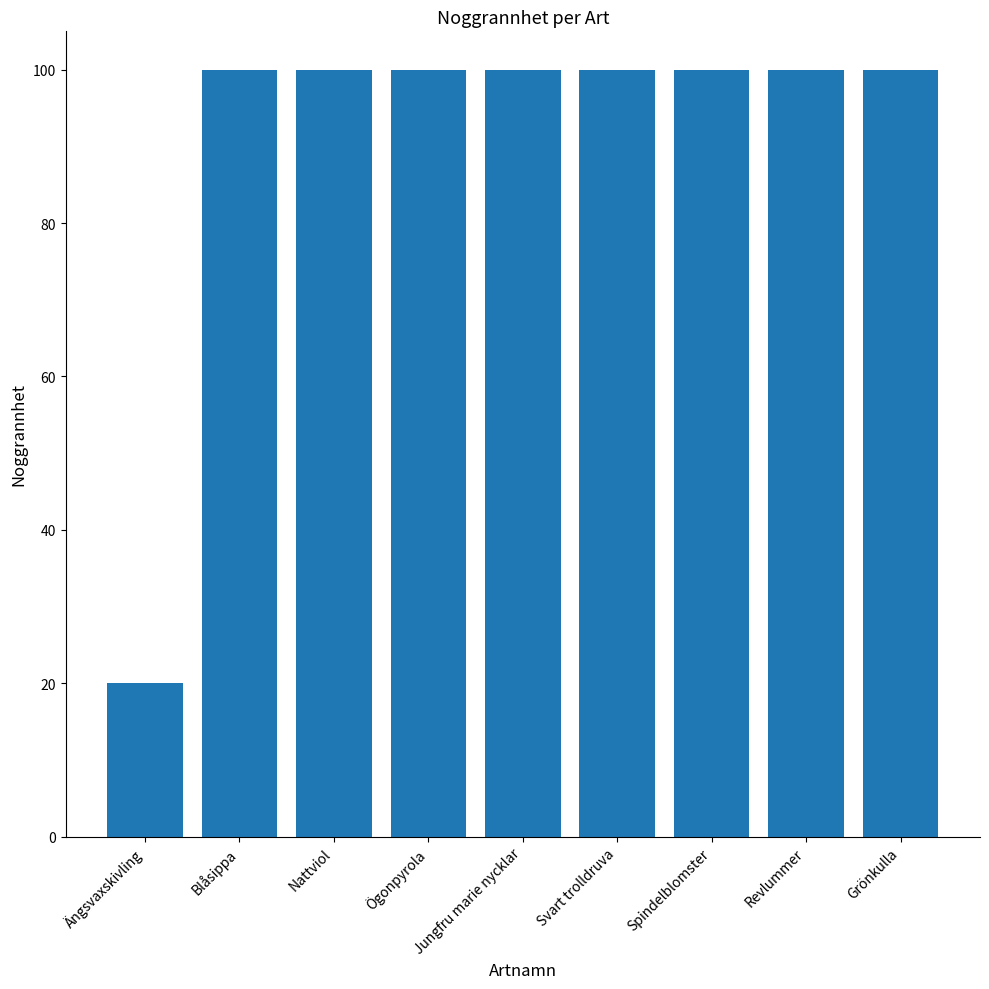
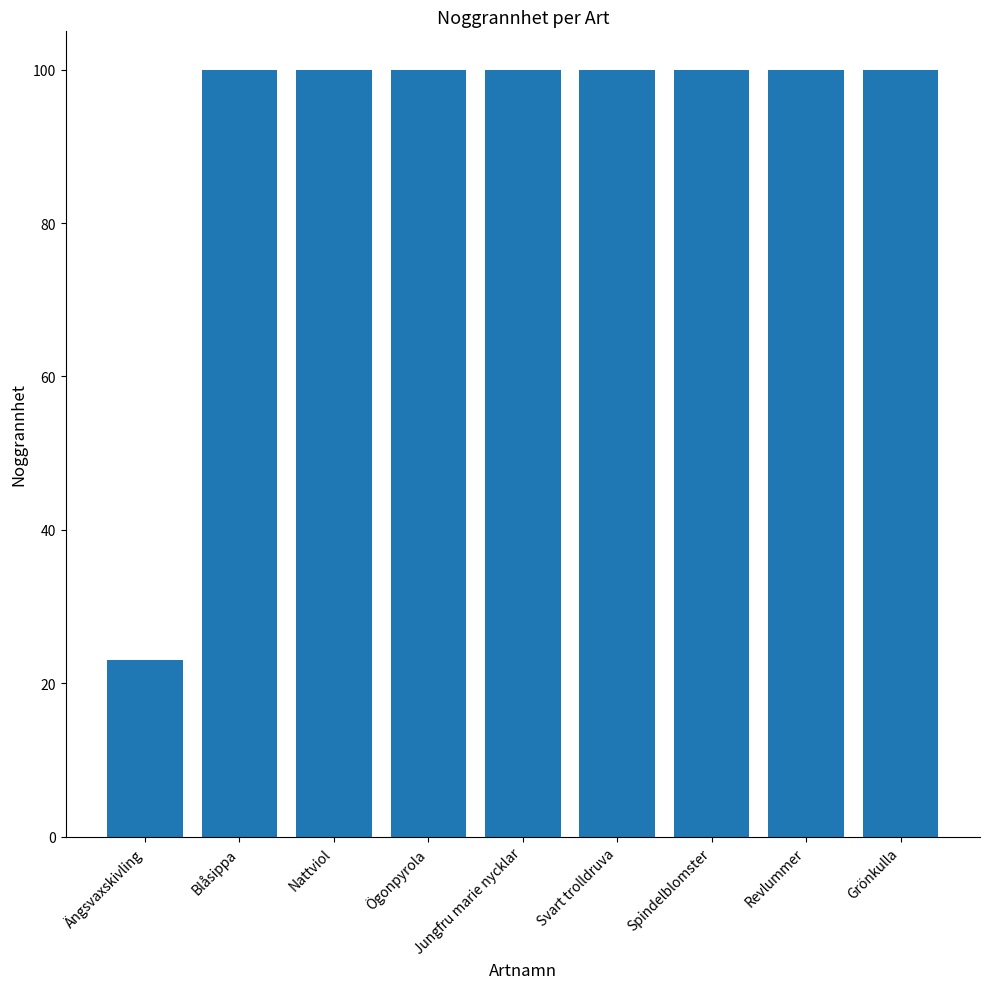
Ängsvaxskivling: 20 -> 23
